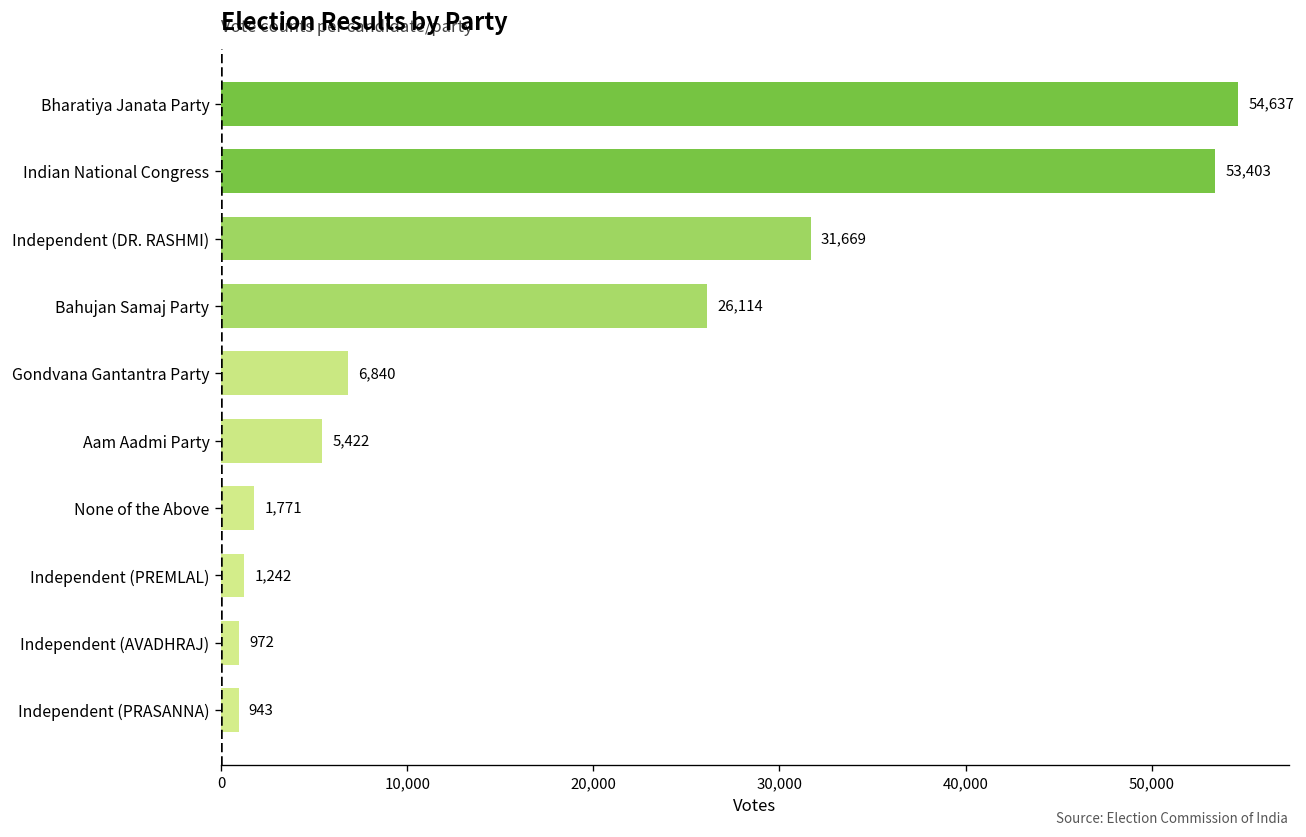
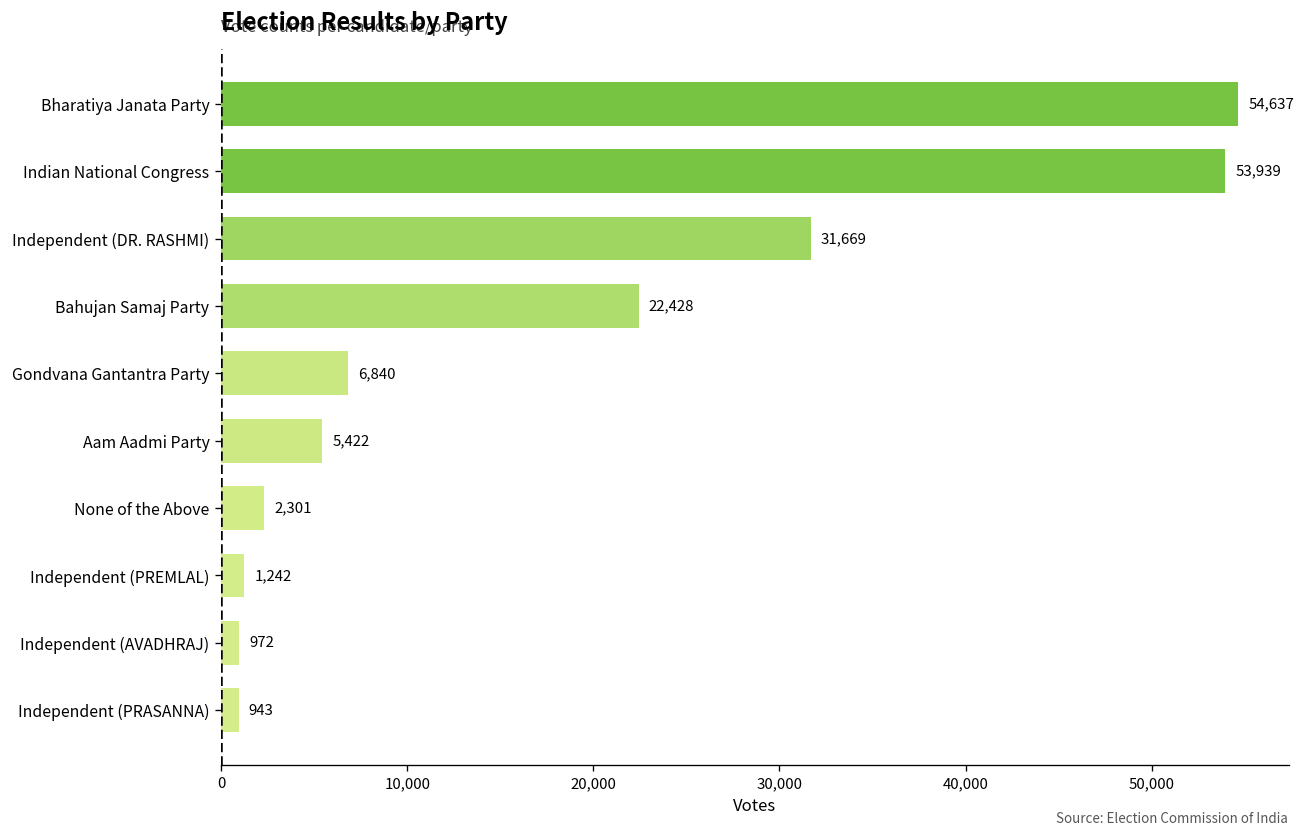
Indian National Congress: 53,403 -> 53,939
Bahujan Samaj Party: 26,114 -> 22,428
None of the Above: 1,771 -> 2,301
